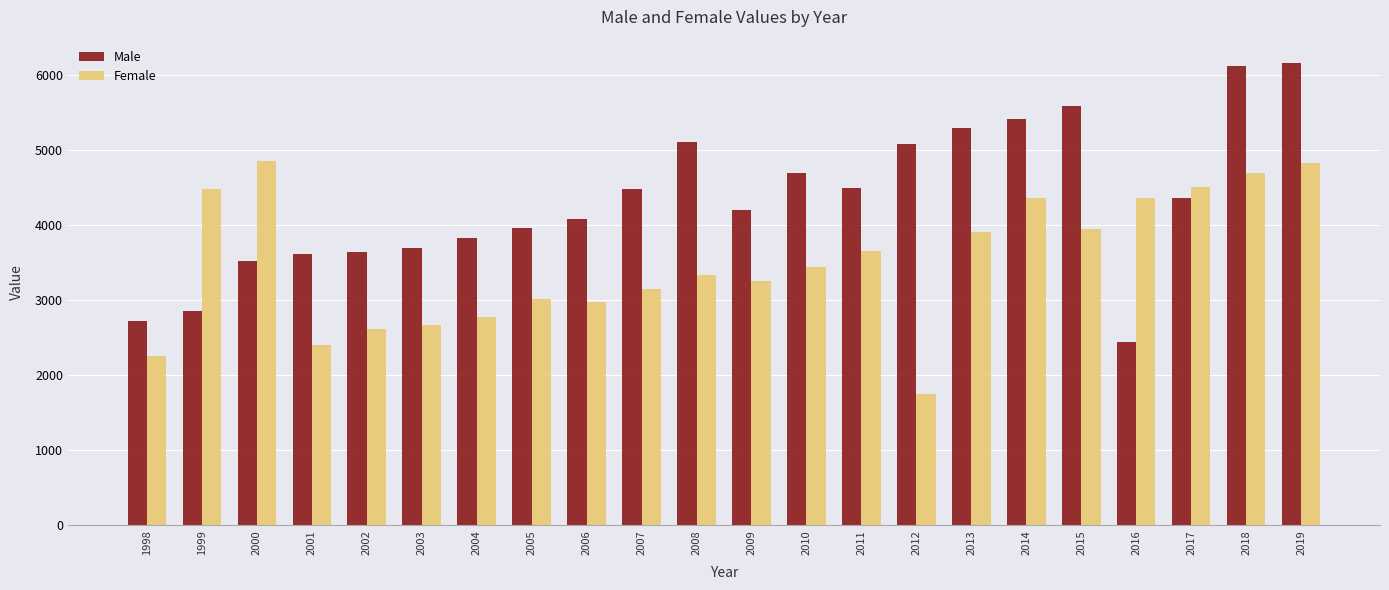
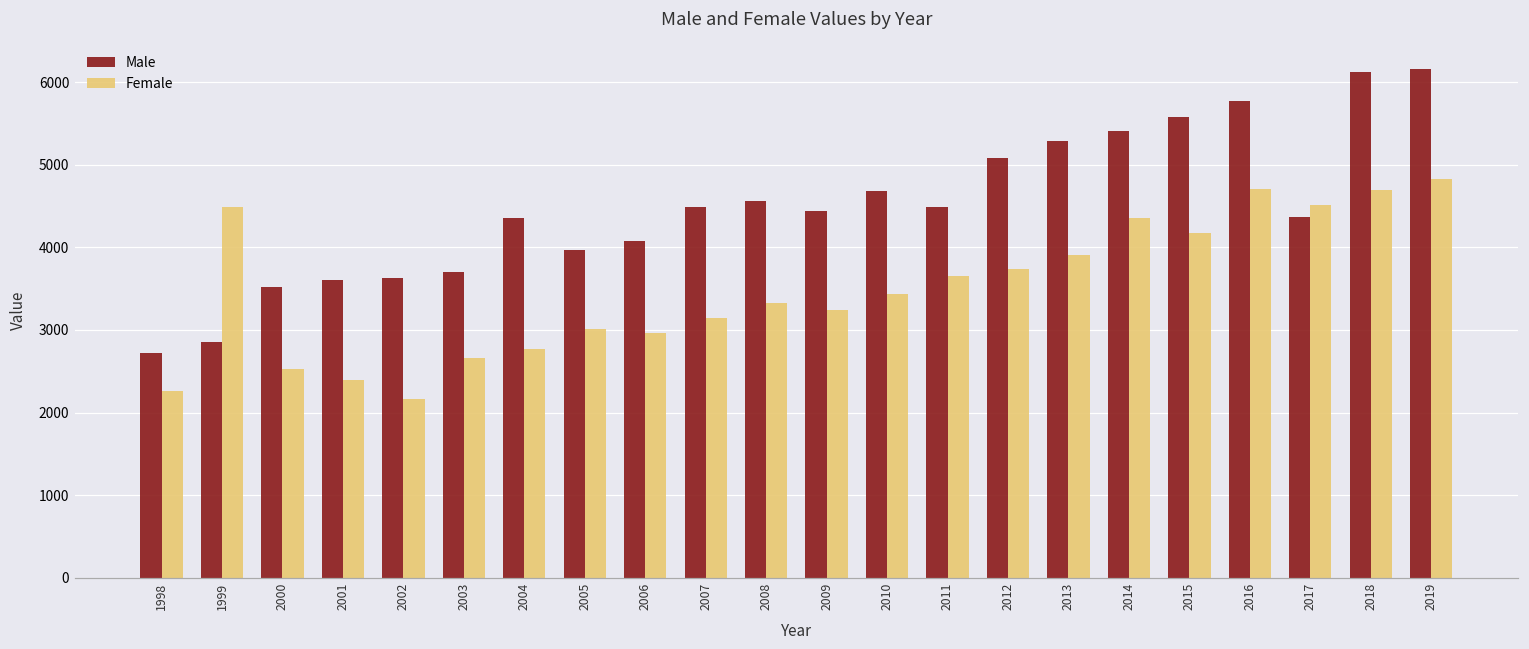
Female, 2000: 4900 -> 2500
Female, 2002: 2600 -> 2200
Male, 2004: 3800 -> 4400
Male, 2008: 5100 -> 4600
Male, 2009: 4200 -> 4400
Female, 2012: 1800 -> 3700
Female, 2015: 3900 -> 4200
Male, 2016: 2400 -> 5800
Female, 2016: 4400 -> 4700
